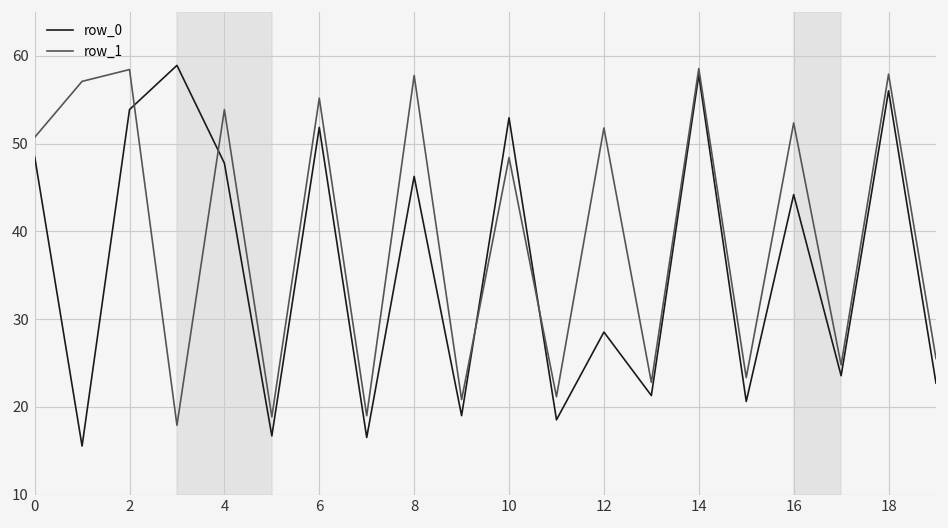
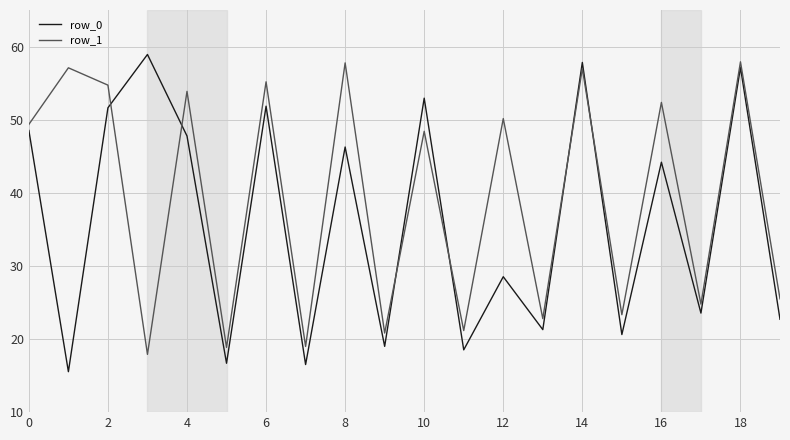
row_1, 0: 51 -> 49
row_0, 2: 54 -> 52
row_1, 2: 58 -> 55
row_1, 12: 52 -> 50
row_1, 14: 59 -> 57
row_0, 18: 56 -> 57
